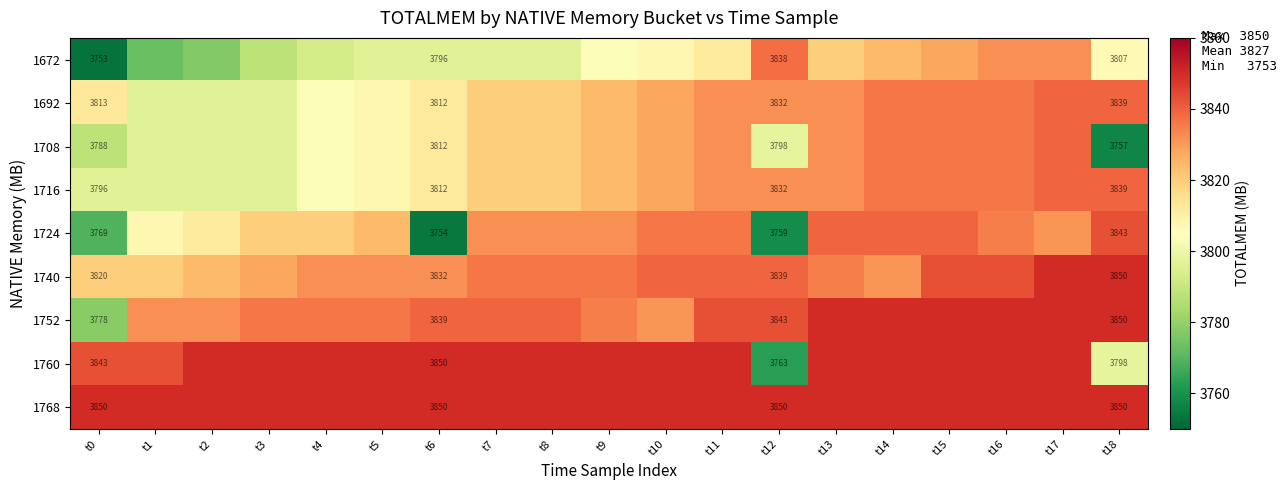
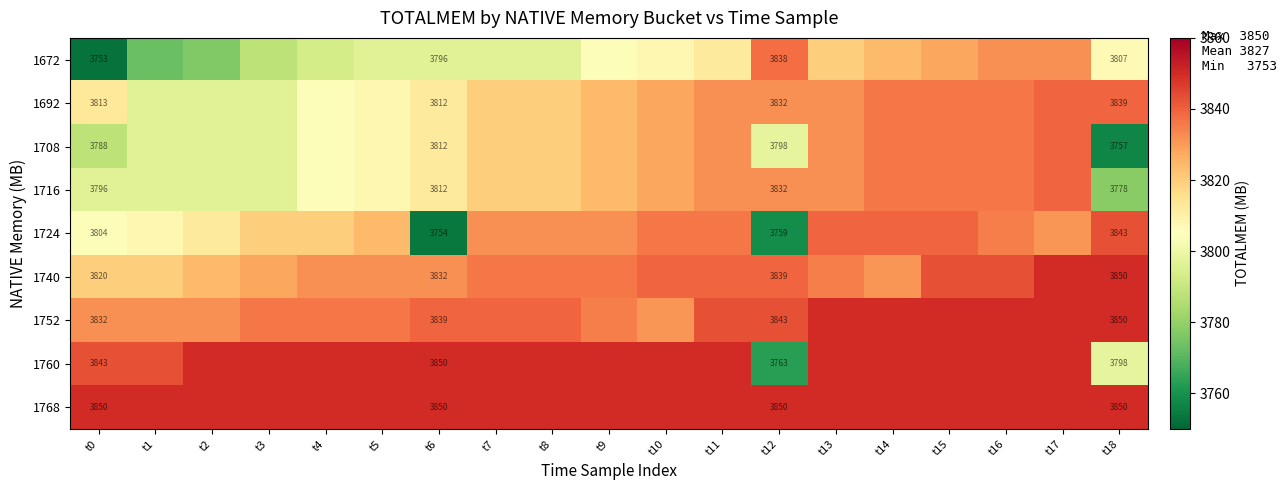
1716, t18: 3839 -> 3778
1724, t0: 3769 -> 3804
1752, t0: 3778 -> 3832
